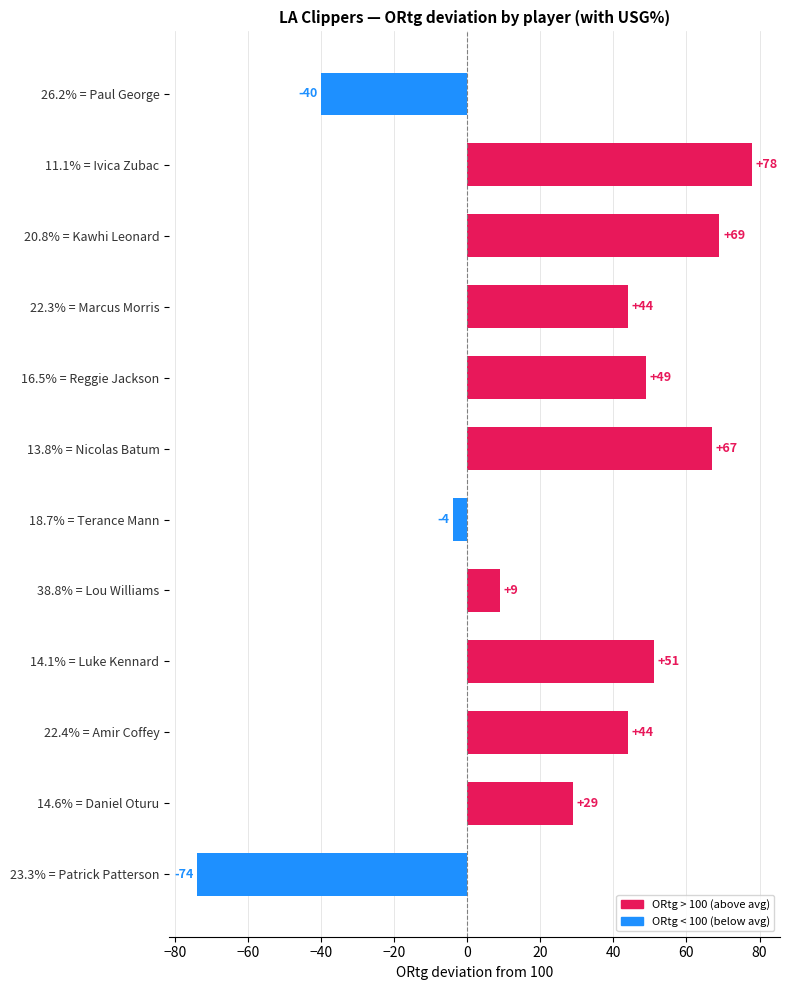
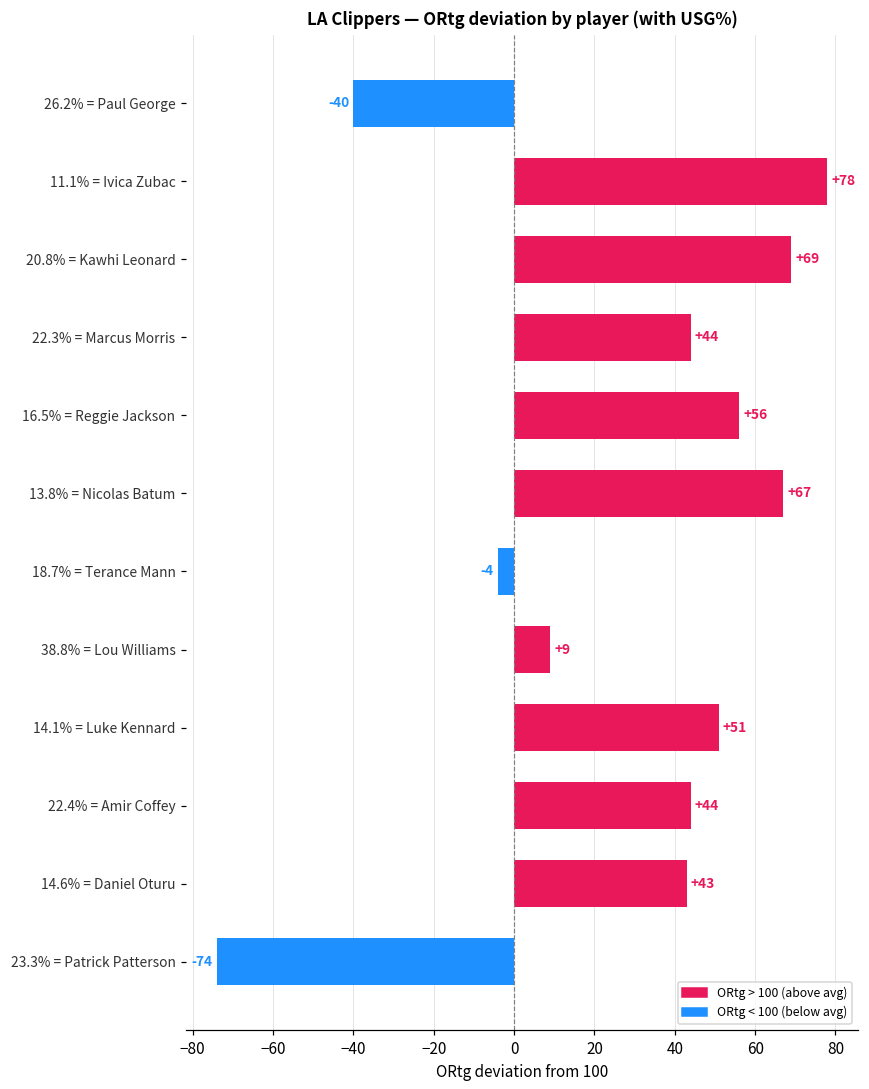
16.5% = Reggie Jackson: +49 -> +56
14.6% = Daniel Oturu: +29 -> +43
